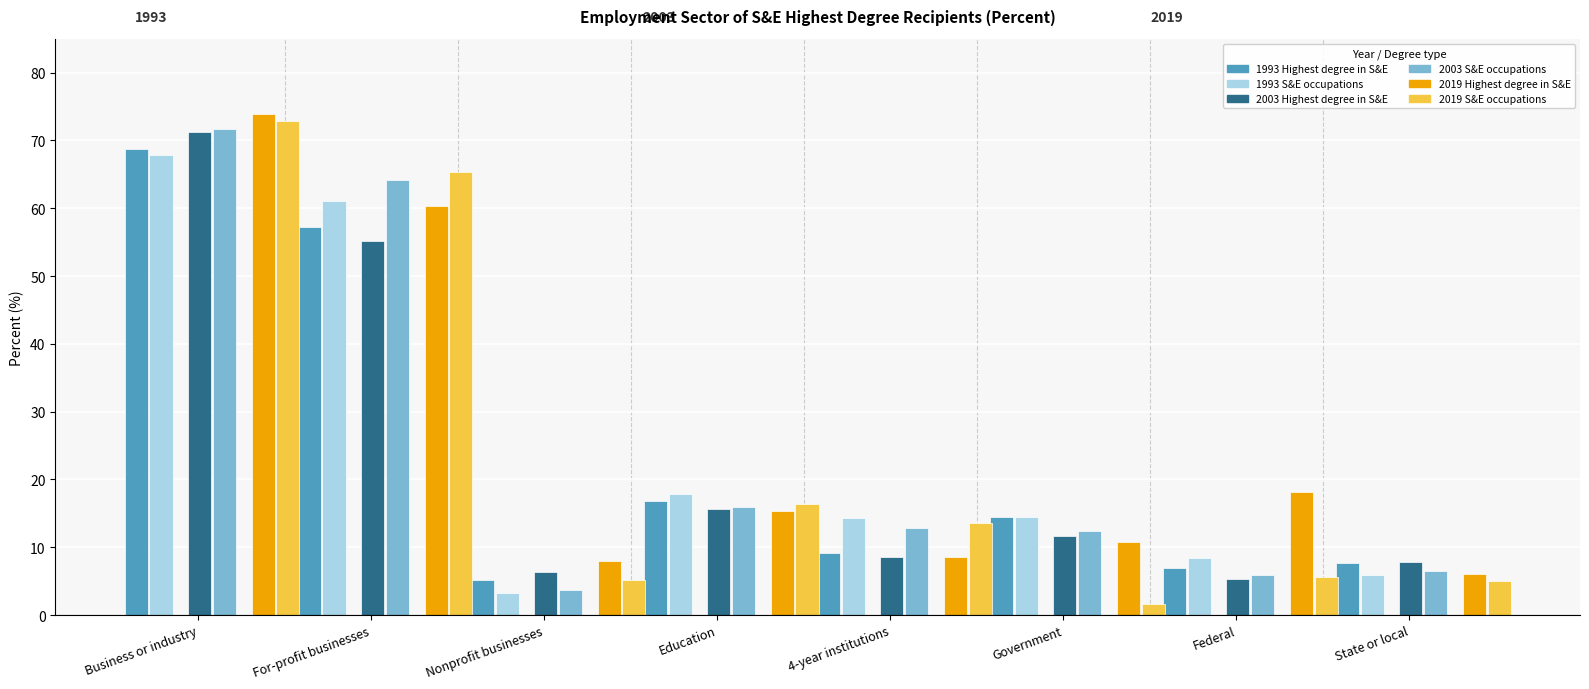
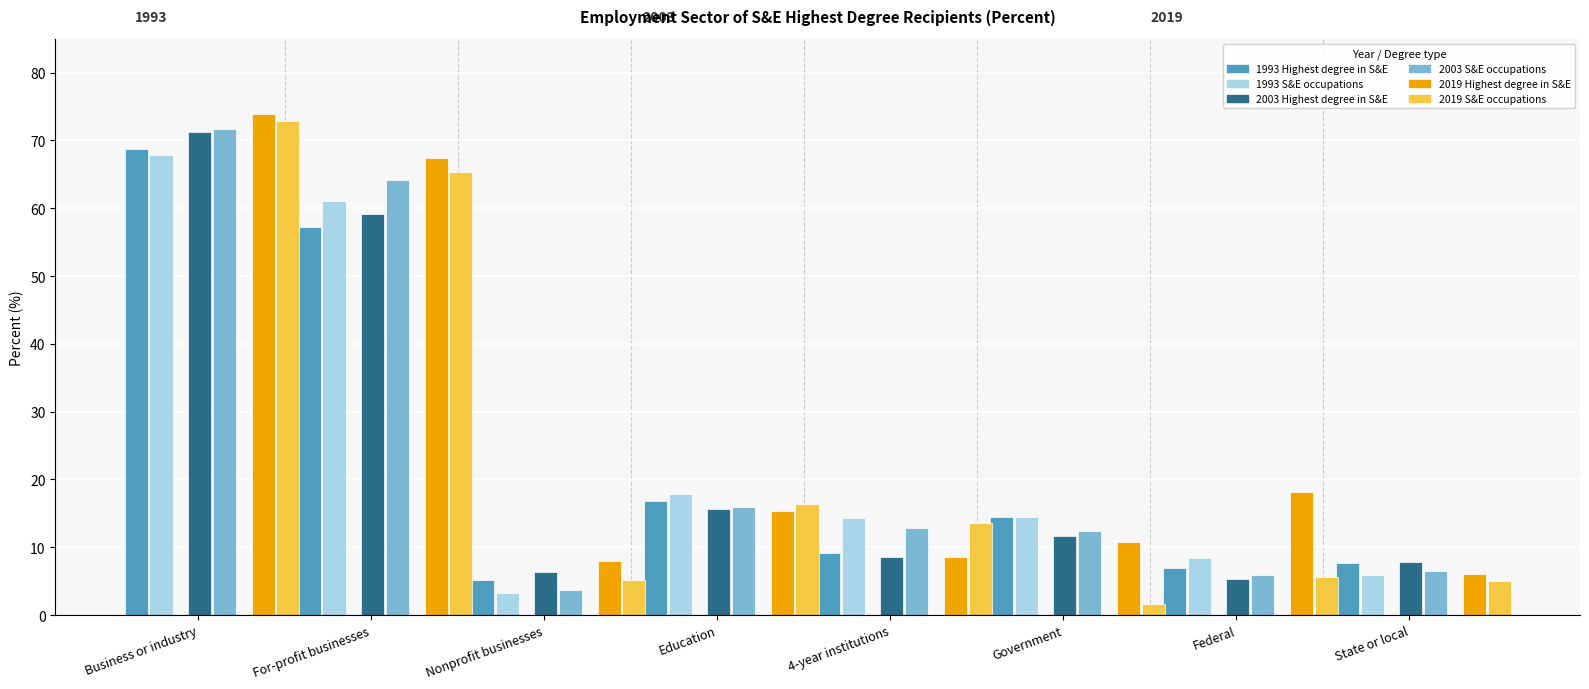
2003 Highest degree in S&E, For-profit businesses: 55 -> 59
2019 Highest degree in S&E, For-profit businesses: 60 -> 67
